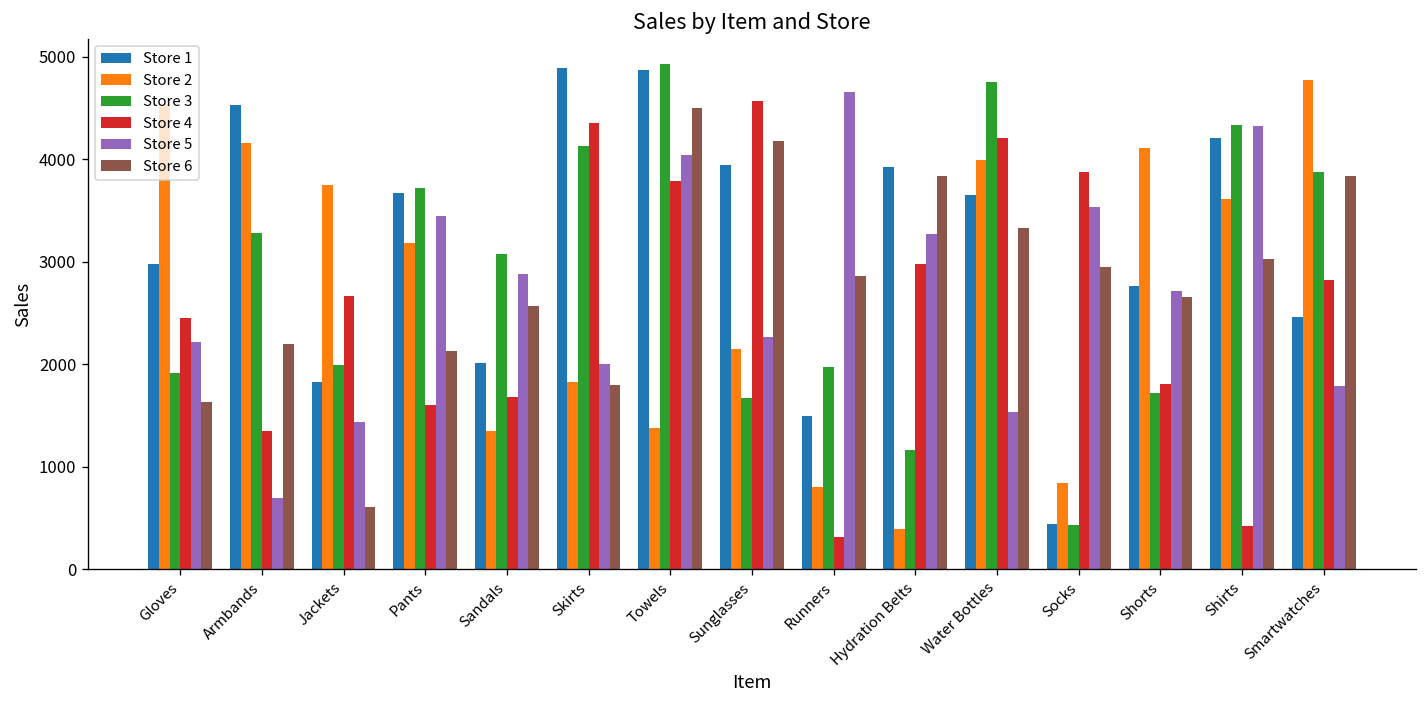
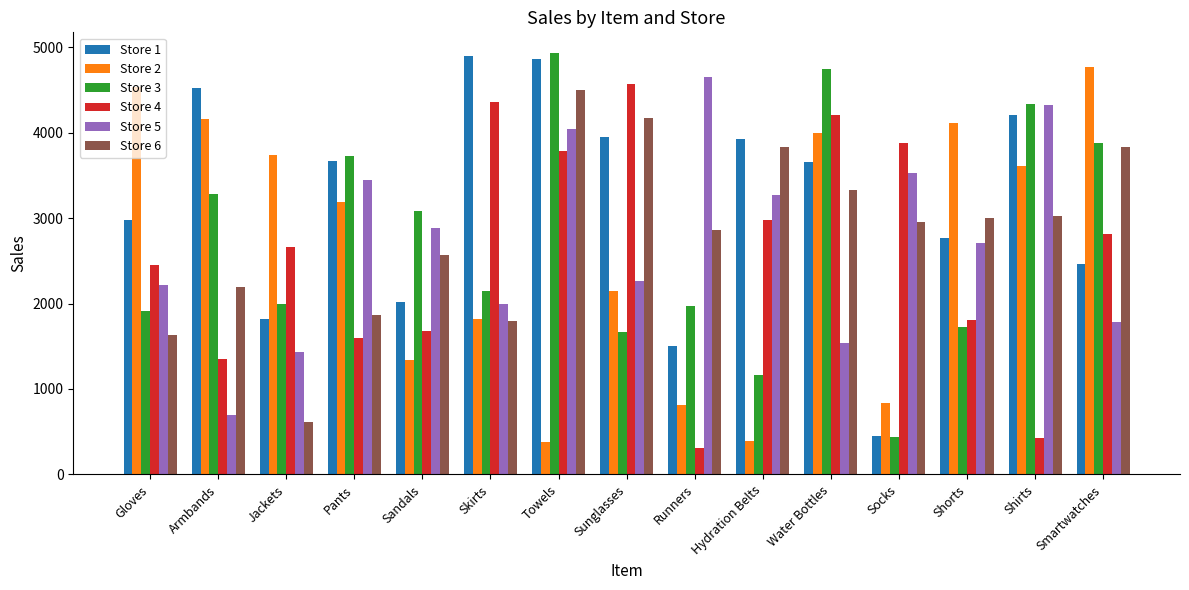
Store 6, Pants: 2100 -> 1900
Store 3, Skirts: 4100 -> 2100
Store 2, Towels: 1400 -> 400
Store 6, Shorts: 2700 -> 3000
